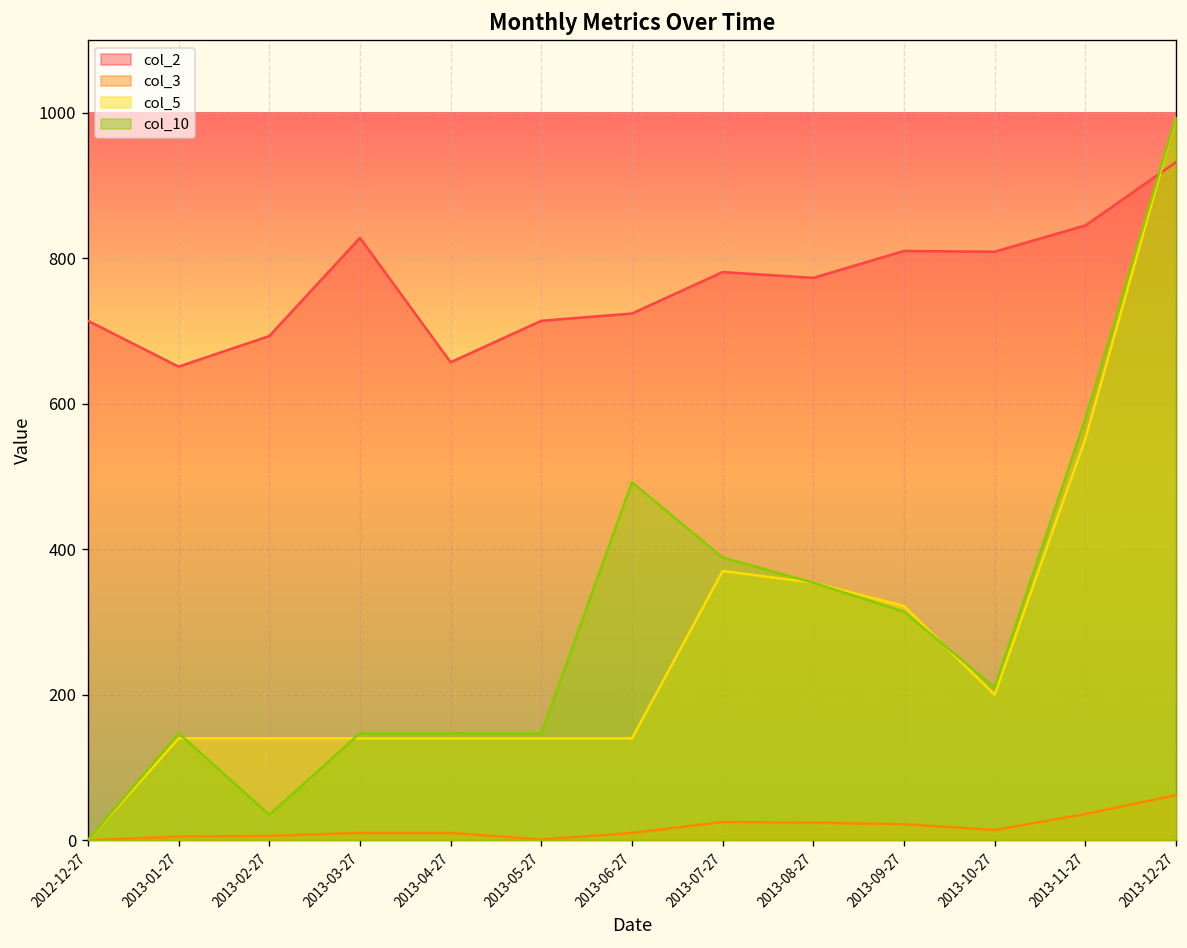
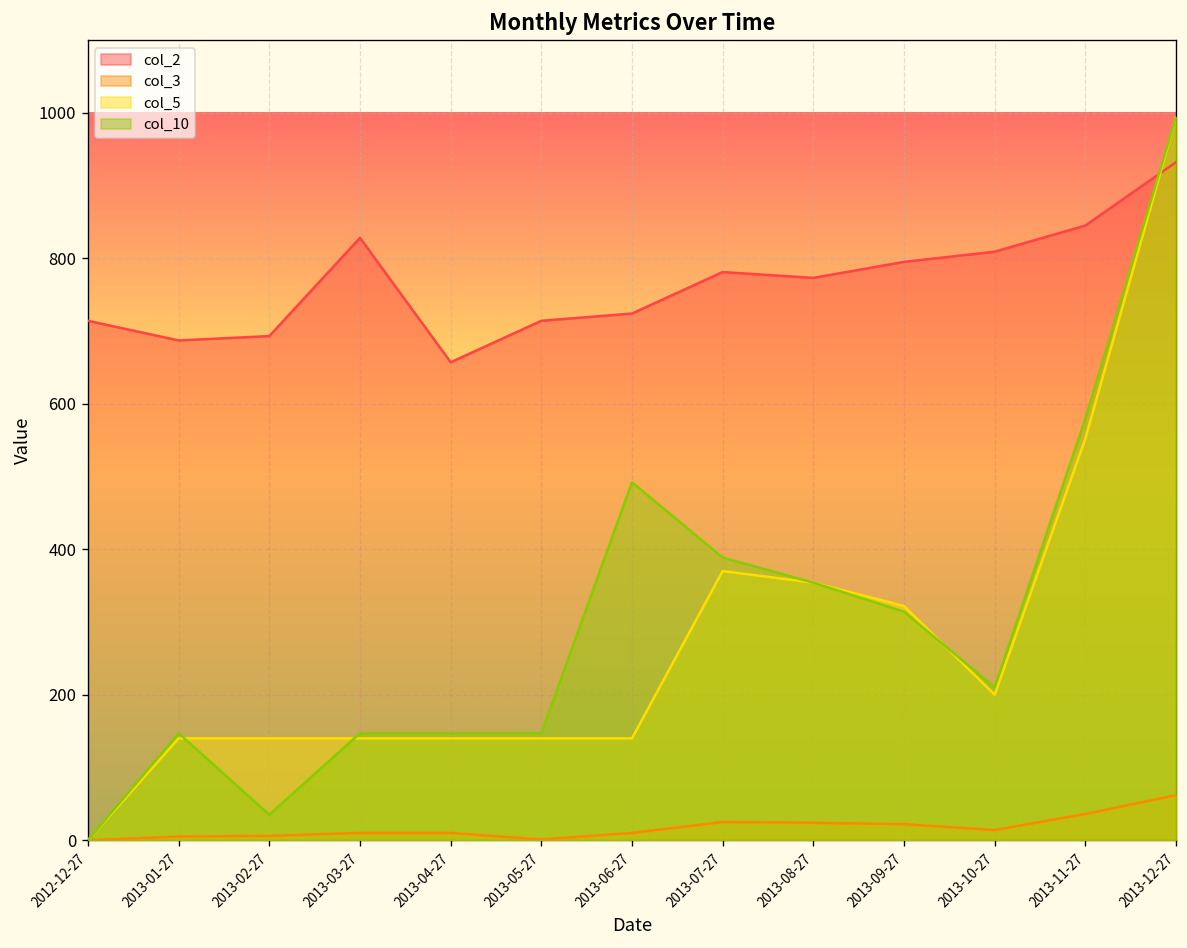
col_2, 2013-01-27: 650 -> 690
col_2, 2013-09-27: 810 -> 800
